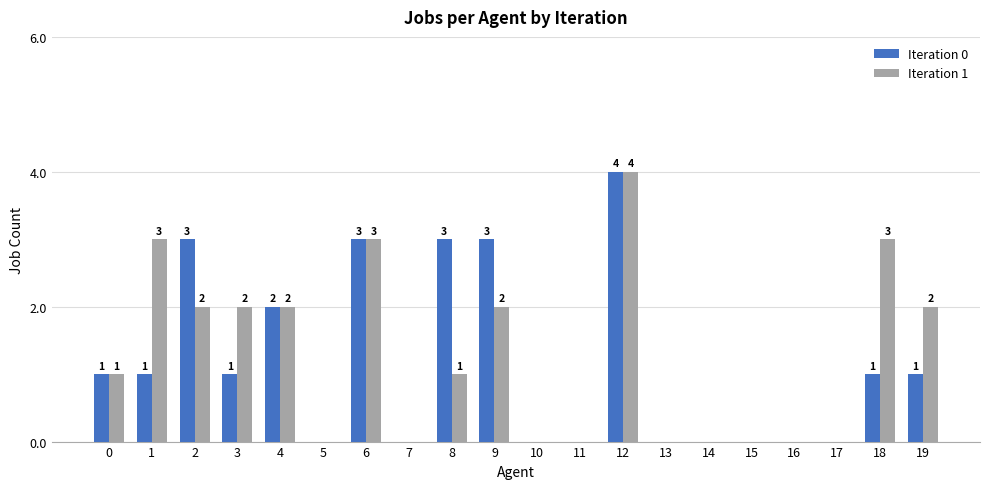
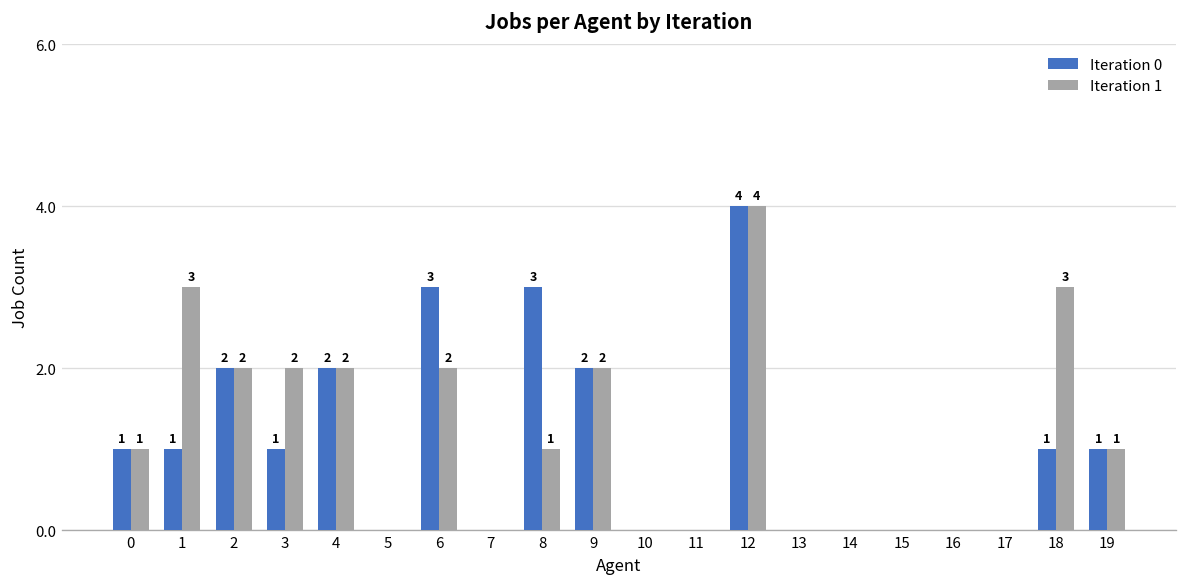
Iteration 0, 2: 3 -> 2
Iteration 1, 6: 3 -> 2
Iteration 0, 9: 3 -> 2
Iteration 1, 19: 2 -> 1
